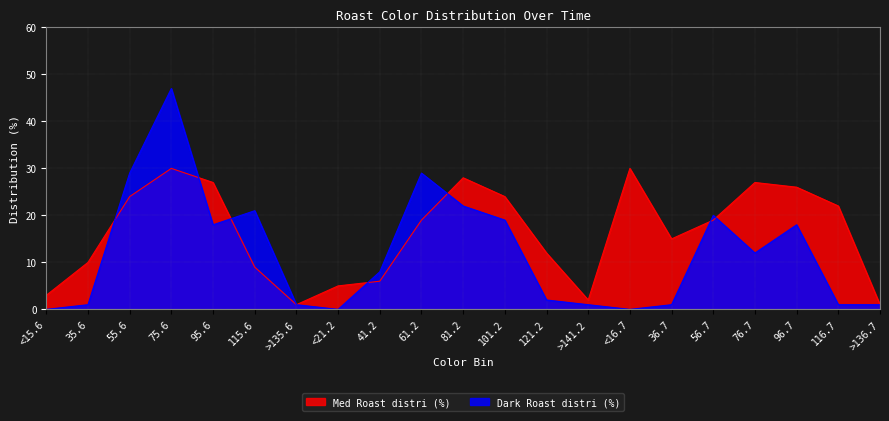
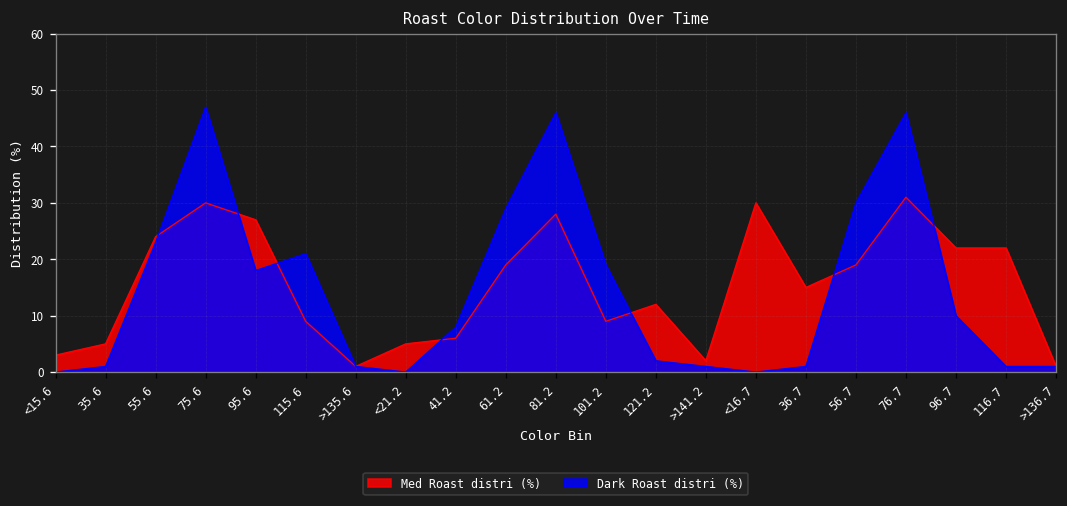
Med Roast distri (%), 35.6: 10 -> 5
Dark Roast distri (%), 55.6: 29 -> 23
Dark Roast distri (%), 81.2: 22 -> 46
Med Roast distri (%), 101.2: 24 -> 9
Dark Roast distri (%), 56.7: 20 -> 30
Med Roast distri (%), 76.7: 27 -> 31
Dark Roast distri (%), 76.7: 12 -> 46
Med Roast distri (%), 96.7: 26 -> 22
Dark Roast distri (%), 96.7: 18 -> 10
